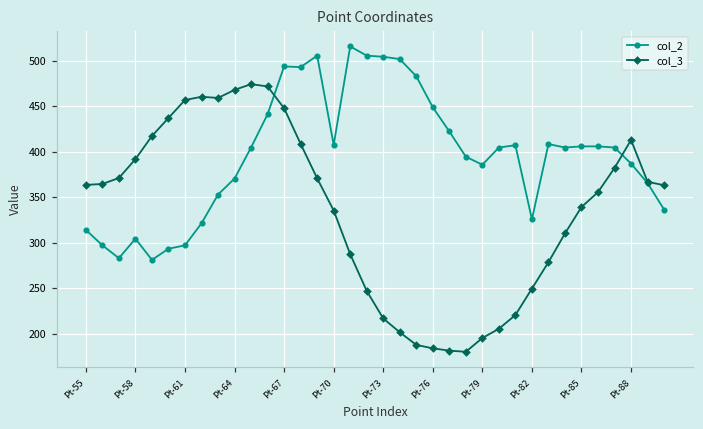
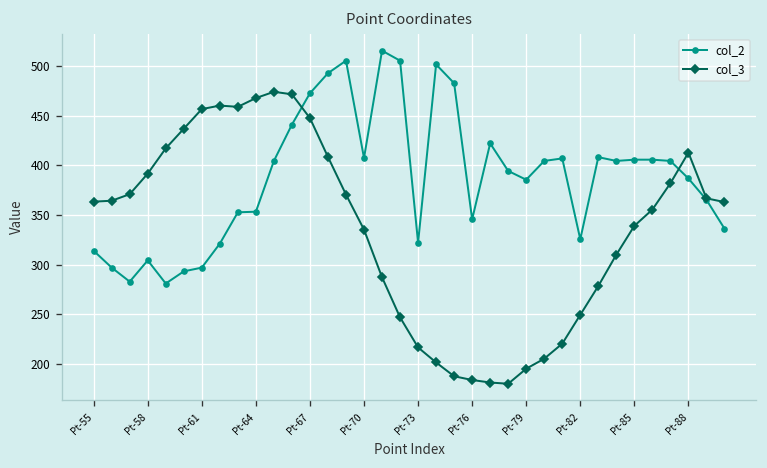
col_2, Pt-64: 370 -> 350
col_2, Pt-67: 490 -> 470
col_2, Pt-73: 500 -> 320
col_2, Pt-76: 450 -> 350
